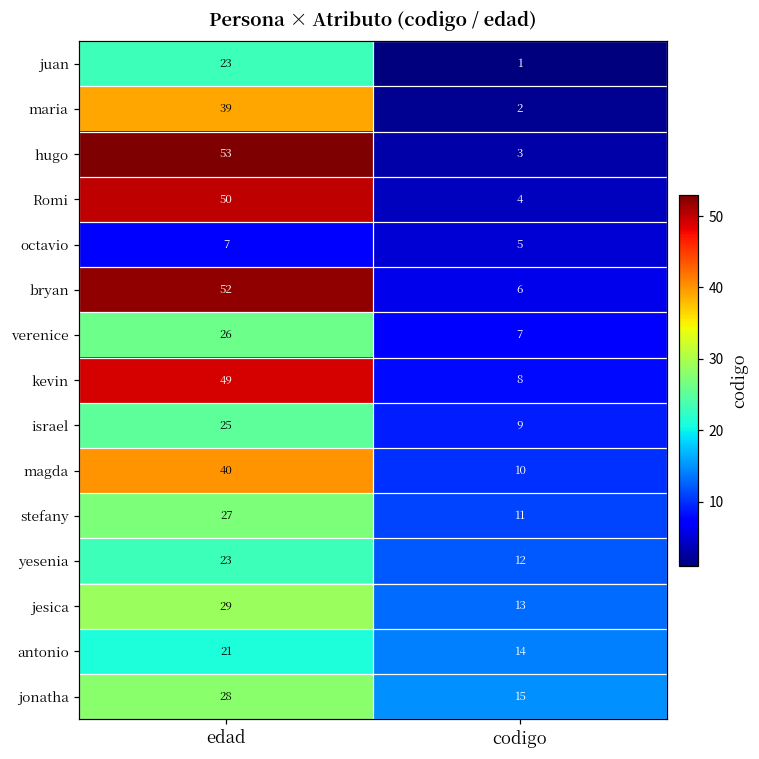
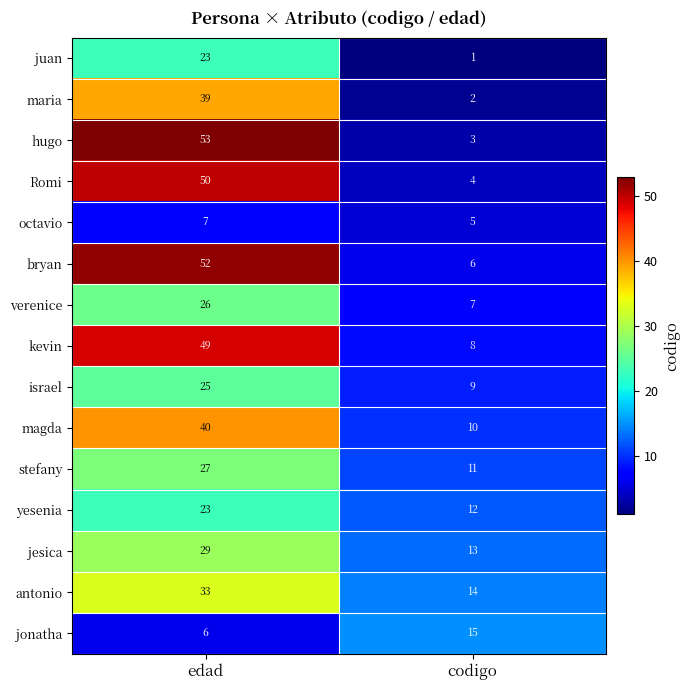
antonio, edad: 21 -> 33
jonatha, edad: 28 -> 6
